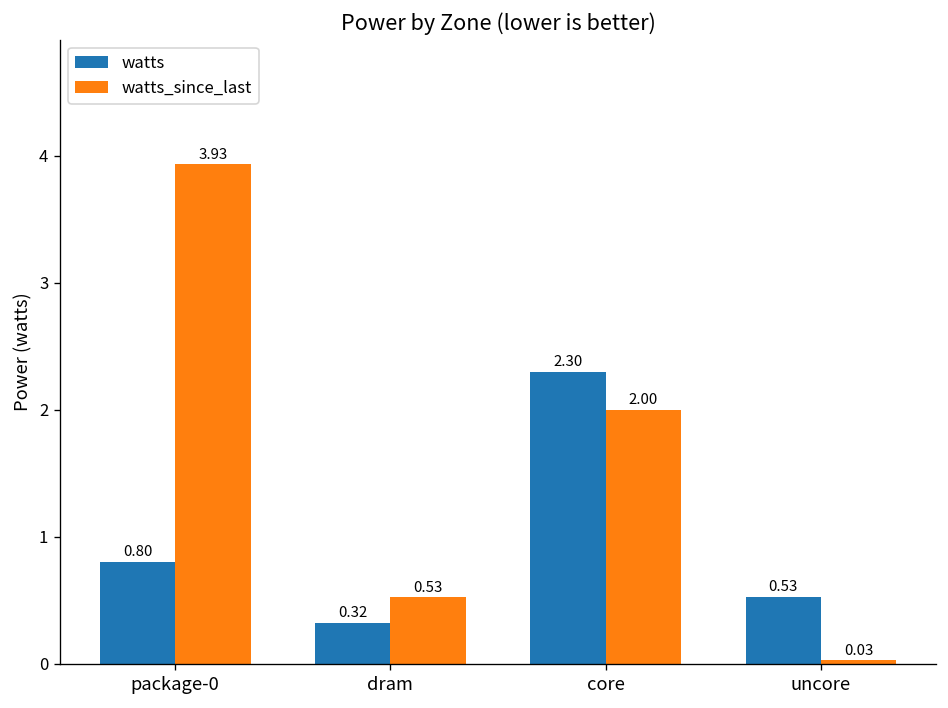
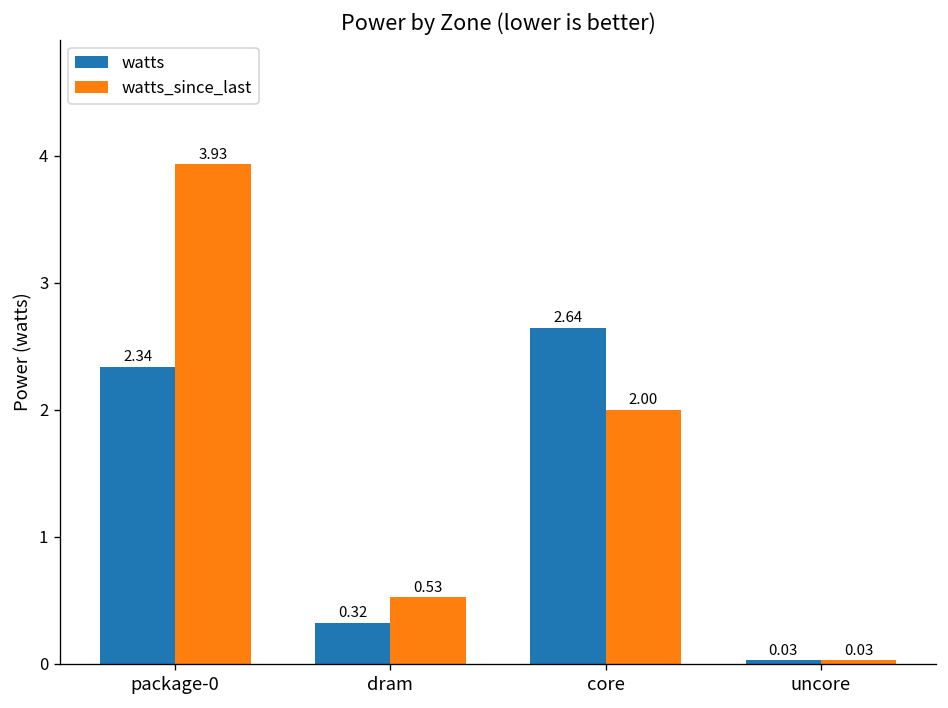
watts, package-0: 0.80 -> 2.34
watts, core: 2.30 -> 2.64
watts, uncore: 0.53 -> 0.03
